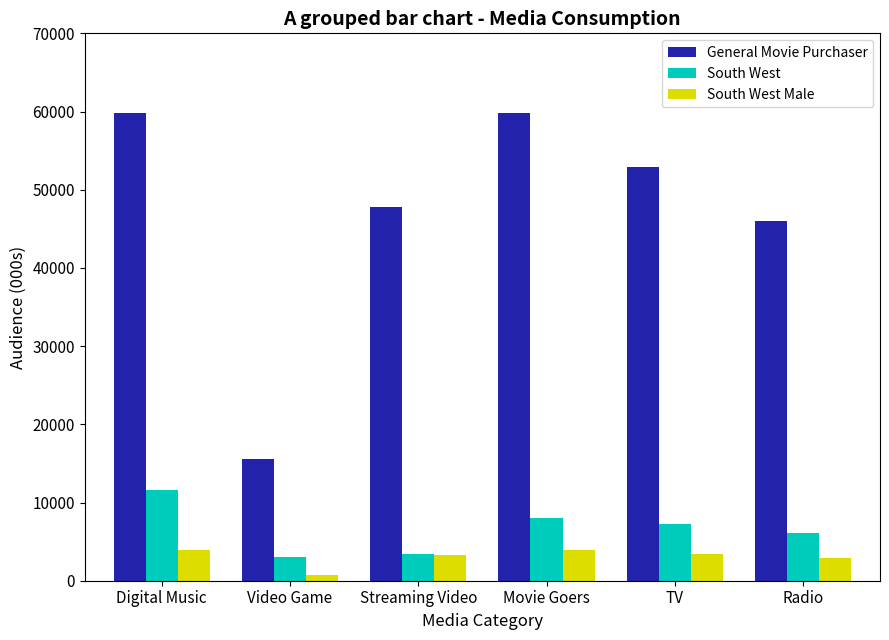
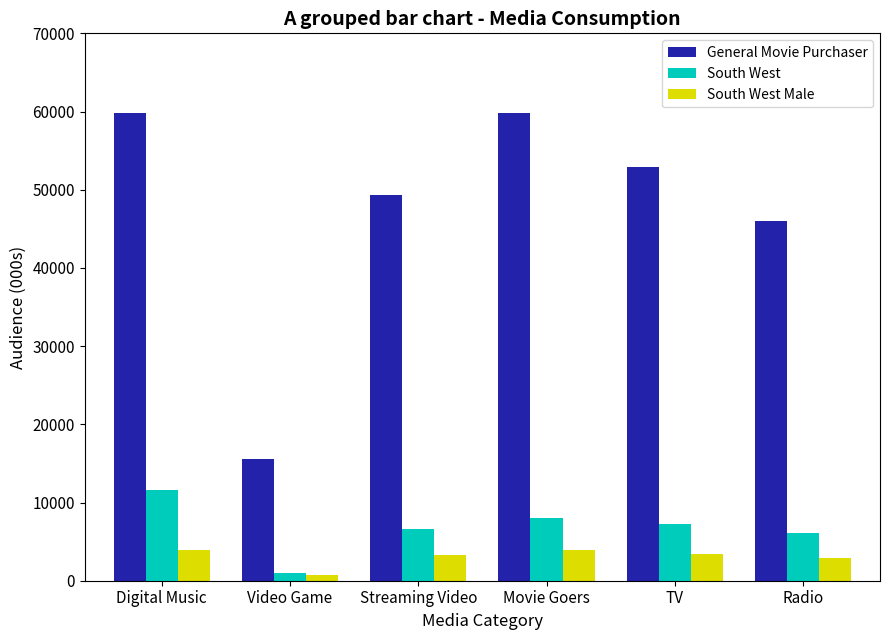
South West, Video Game: 3000 -> 1000
General Movie Purchaser, Streaming Video: 48000 -> 49000
South West, Streaming Video: 3000 -> 7000
